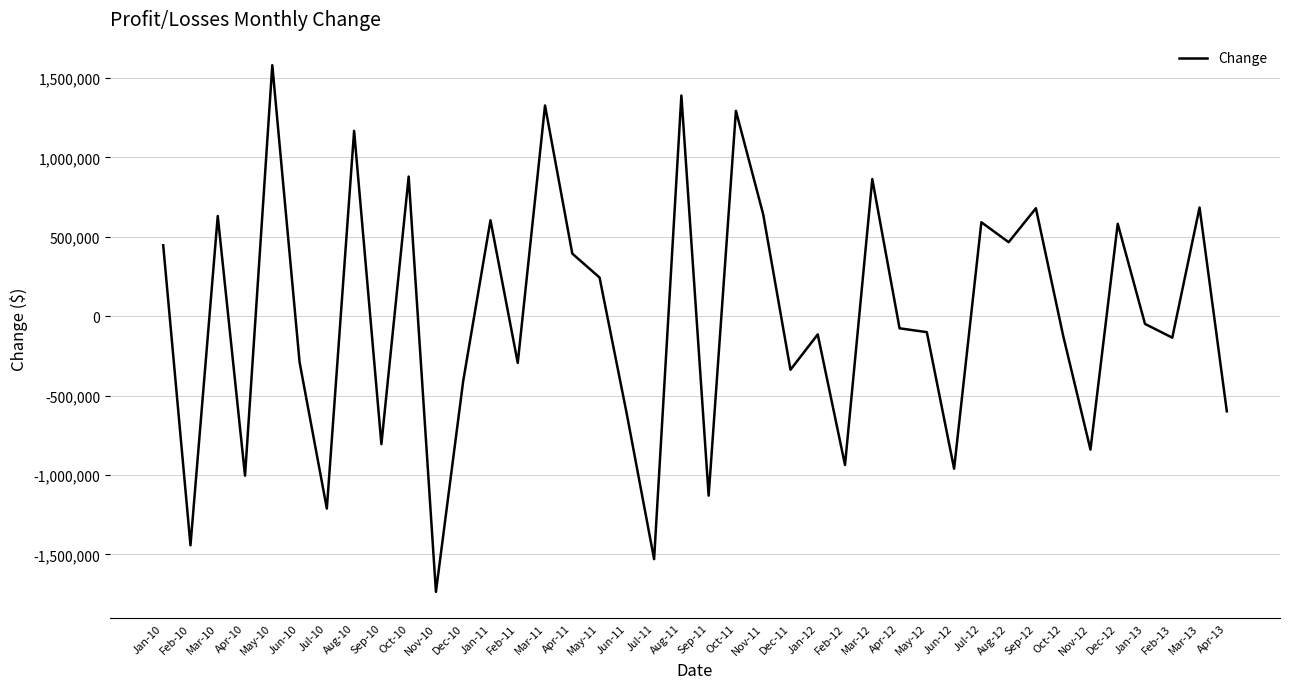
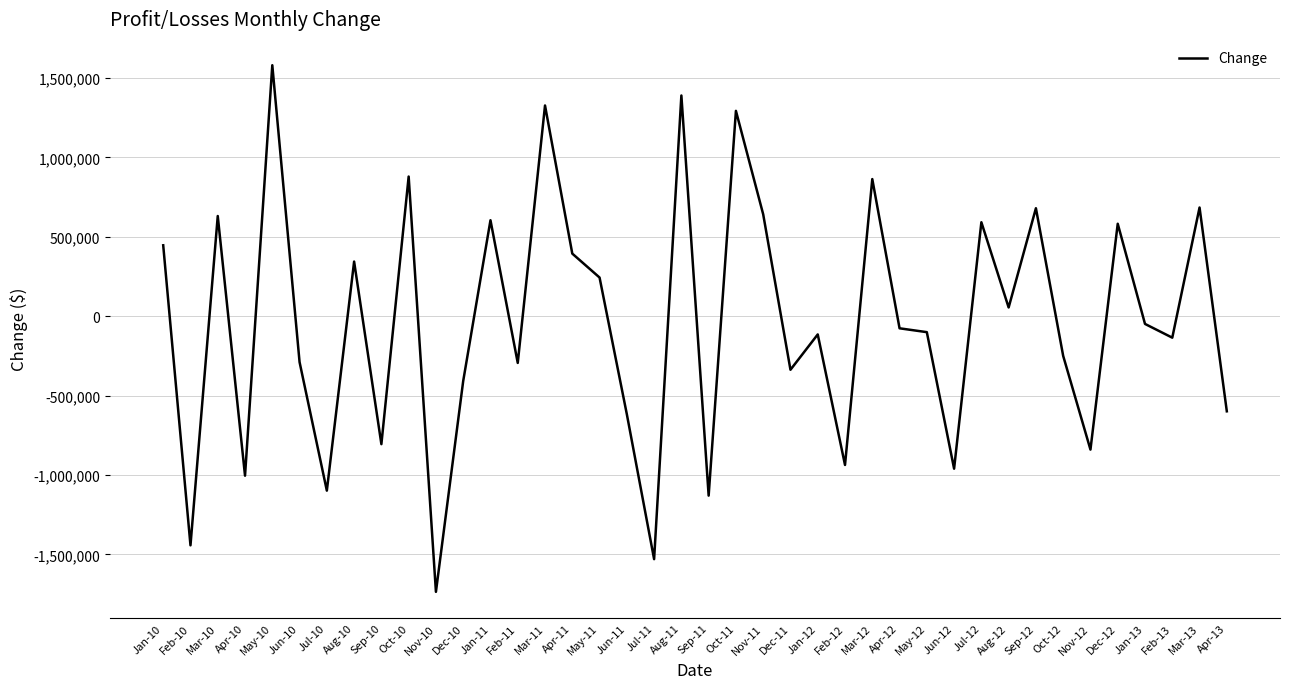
Jul-10: -1,210,000 -> -1,100,000
Aug-10: 1,170,000 -> 340,000
Aug-12: 470,000 -> 50,000
Oct-12: -120,000 -> -250,000
